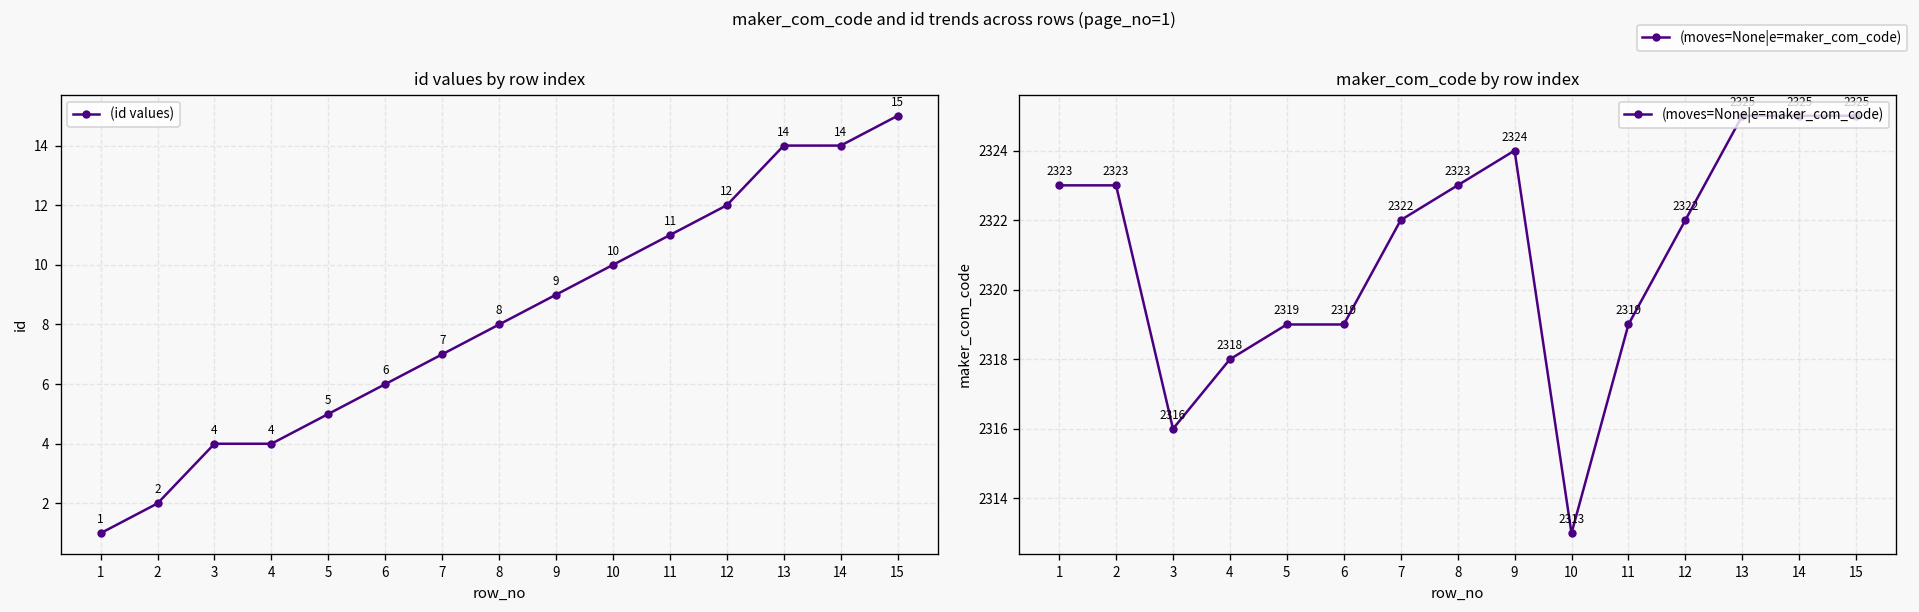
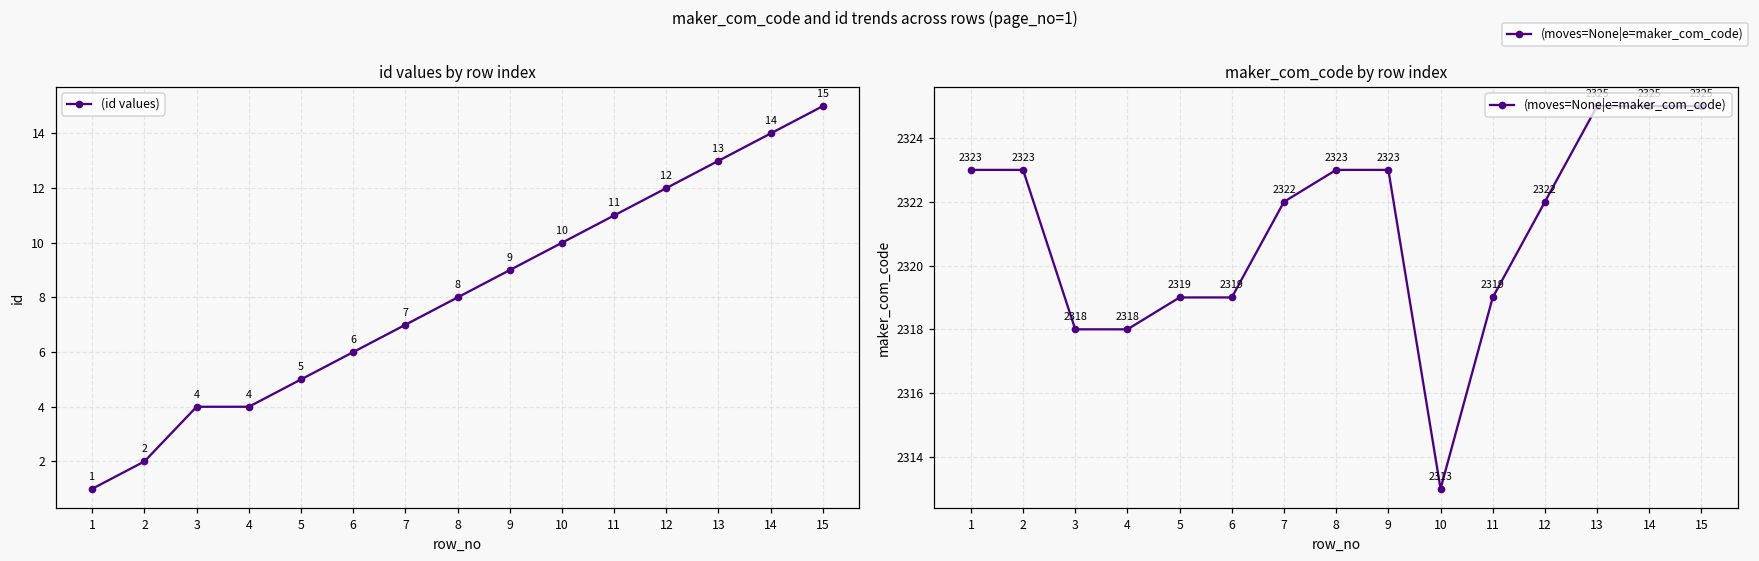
id values by row index, 13: 14 -> 13
maker_com_code by row index, 3: 2316 -> 2318
maker_com_code by row index, 9: 2324 -> 2323
